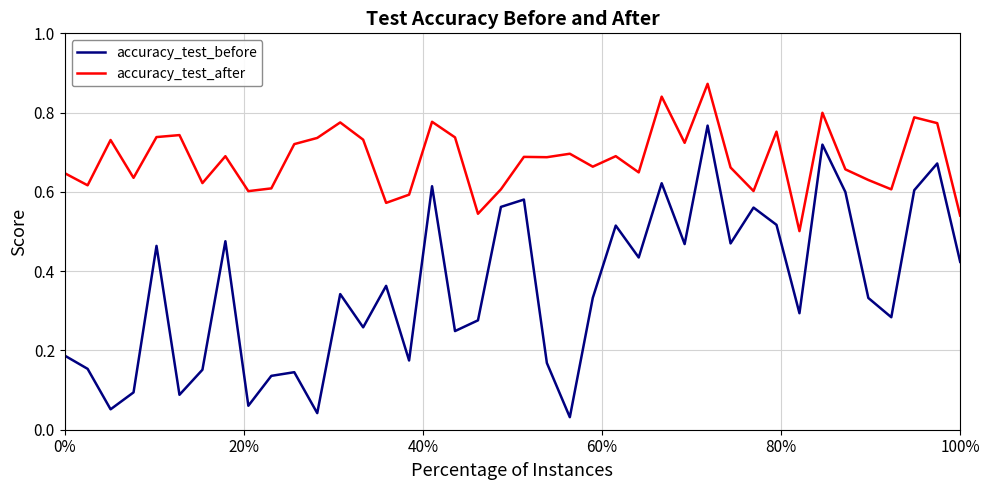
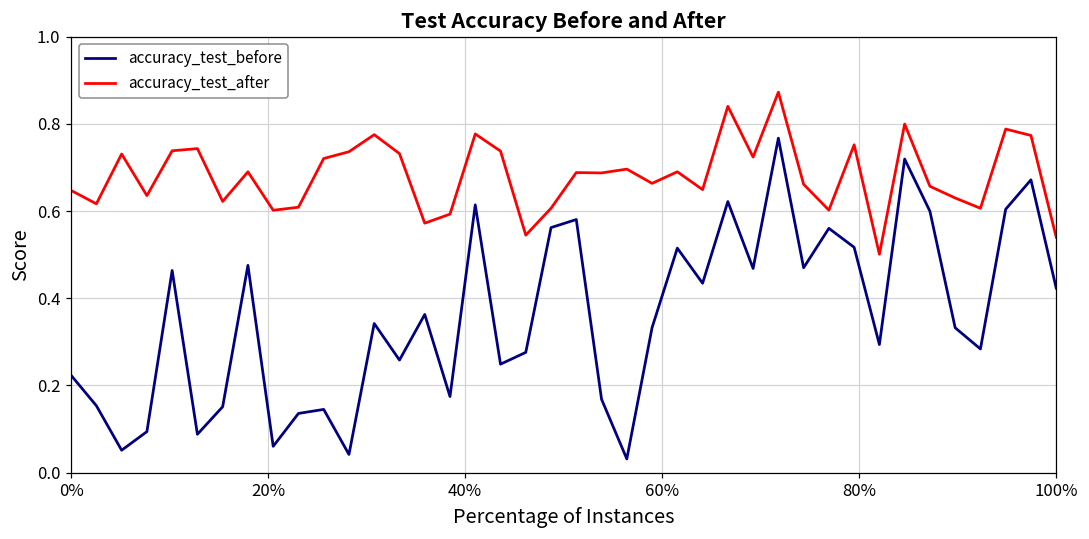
accuracy_test_before, 0%: 0.19 -> 0.22
